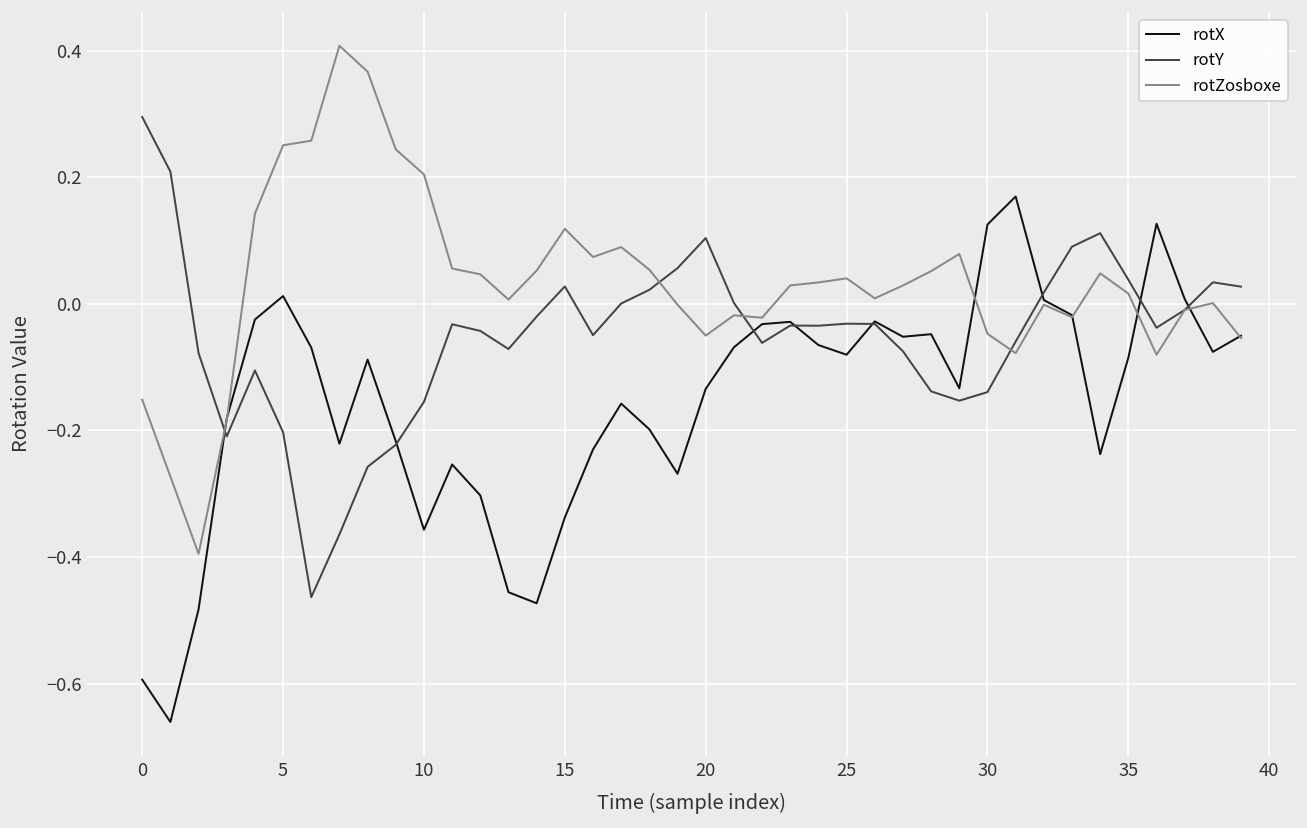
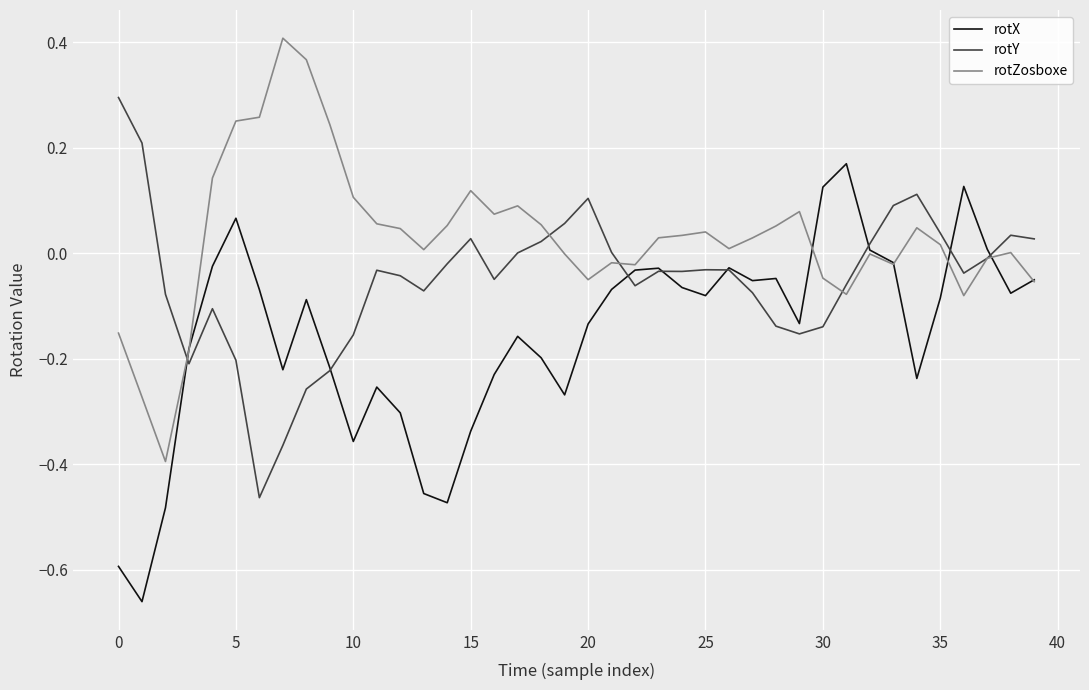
rotX, 5: 0.01 -> 0.07
rotZosboxe, 10: 0.20 -> 0.11
